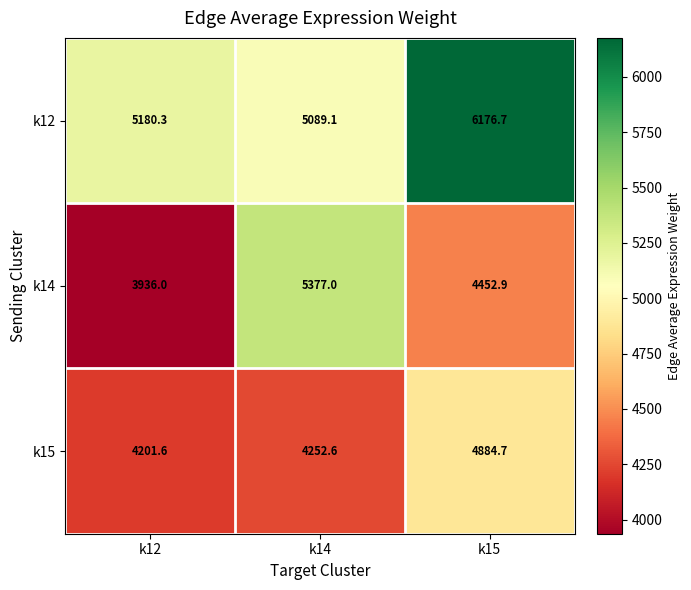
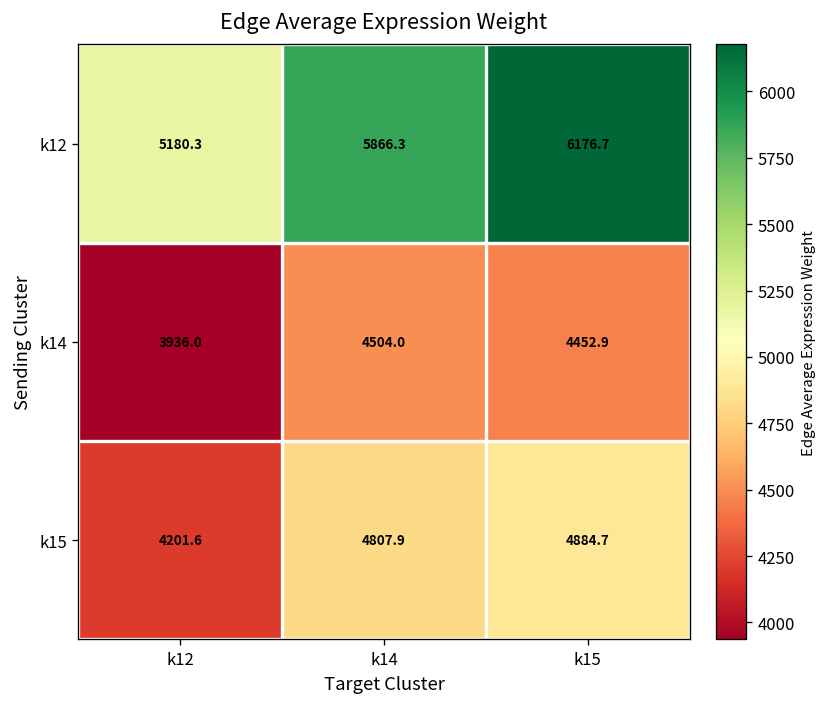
k12, k14: 5089.1 -> 5866.3
k14, k14: 5377.0 -> 4504.0
k15, k14: 4252.6 -> 4807.9
